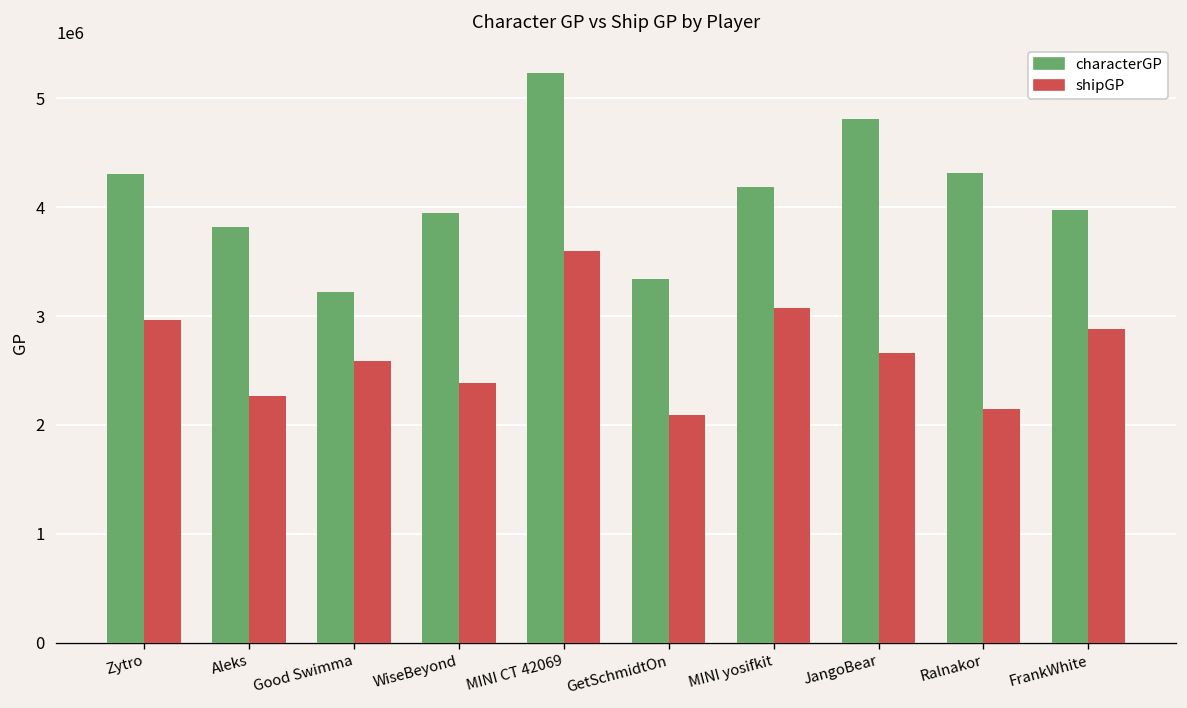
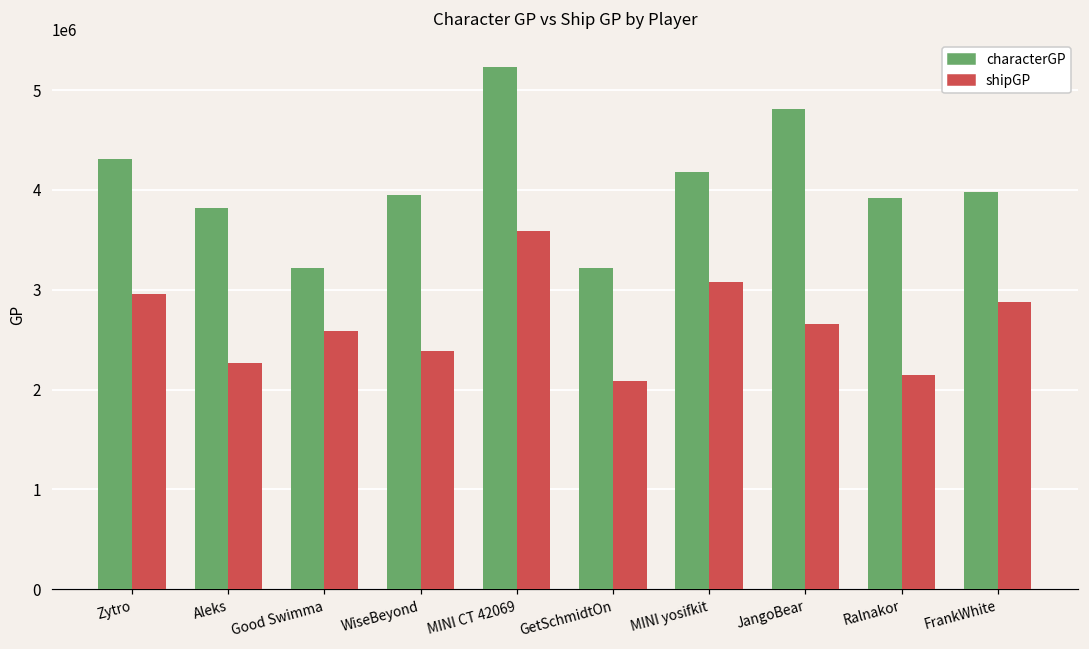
characterGP, GetSchmidtOn: 3300000 -> 3200000
characterGP, Ralnakor: 4300000 -> 3900000
